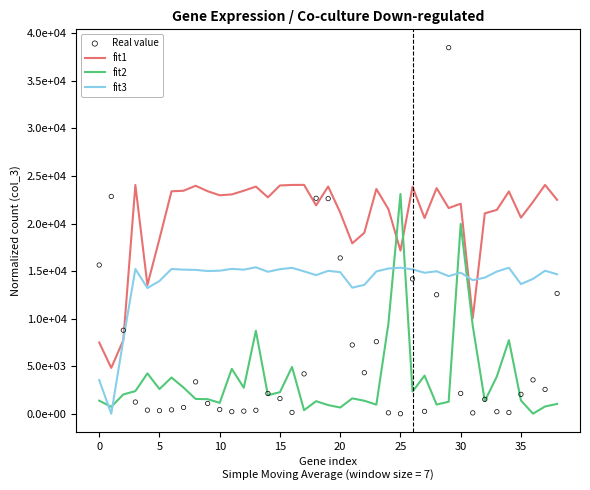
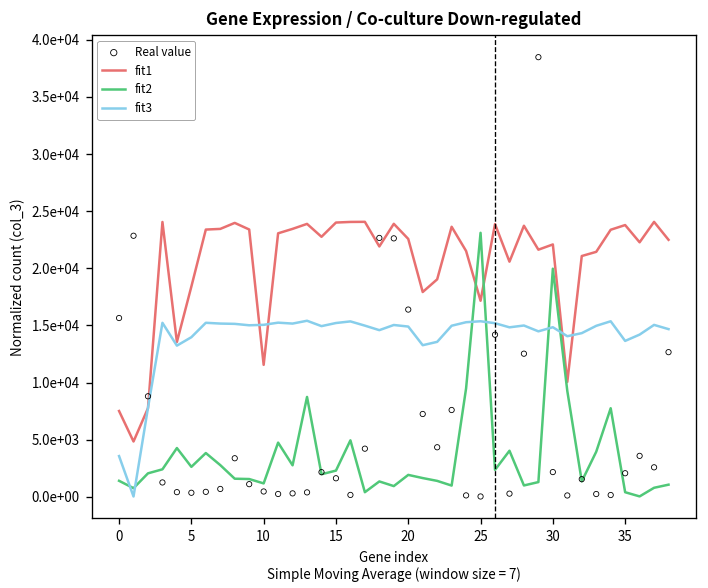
fit1, 10: 23000 -> 12000
fit1, 20: 21000 -> 23000
fit2, 20: 1000 -> 2000
fit1, 35: 21000 -> 24000
fit2, 35: 1000 -> 0
